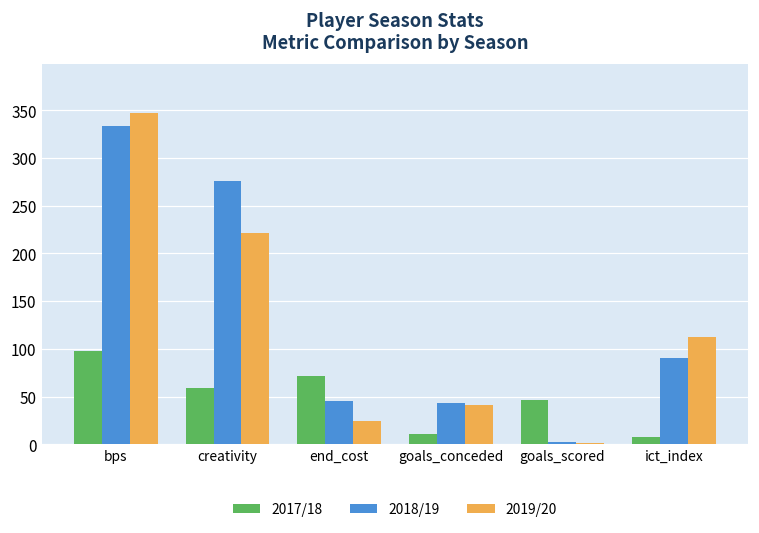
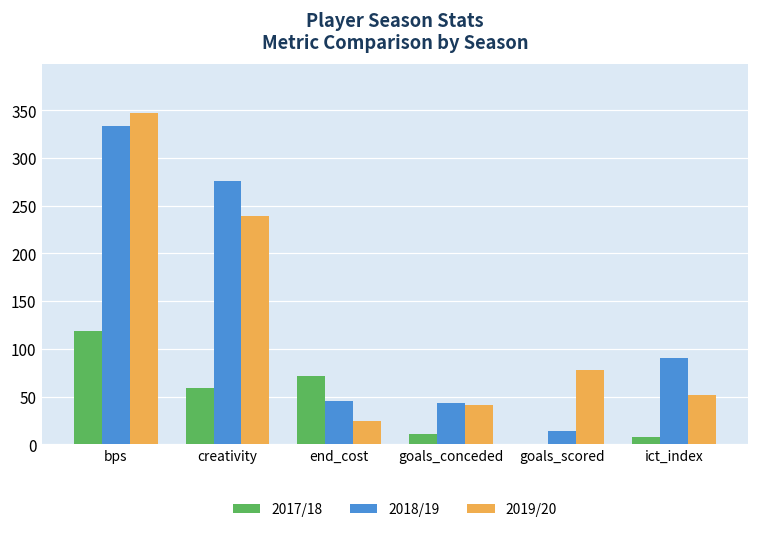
2017/18, bps: 100 -> 120
2019/20, creativity: 220 -> 240
2017/18, goals_scored: 50 -> 0
2018/19, goals_scored: 0 -> 10
2019/20, goals_scored: 0 -> 80
2019/20, ict_index: 110 -> 50
